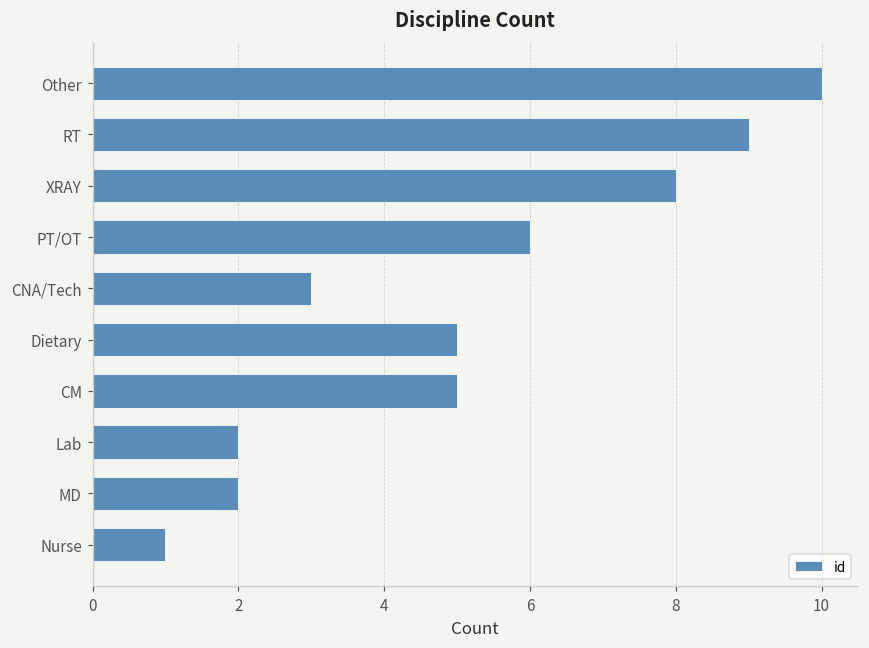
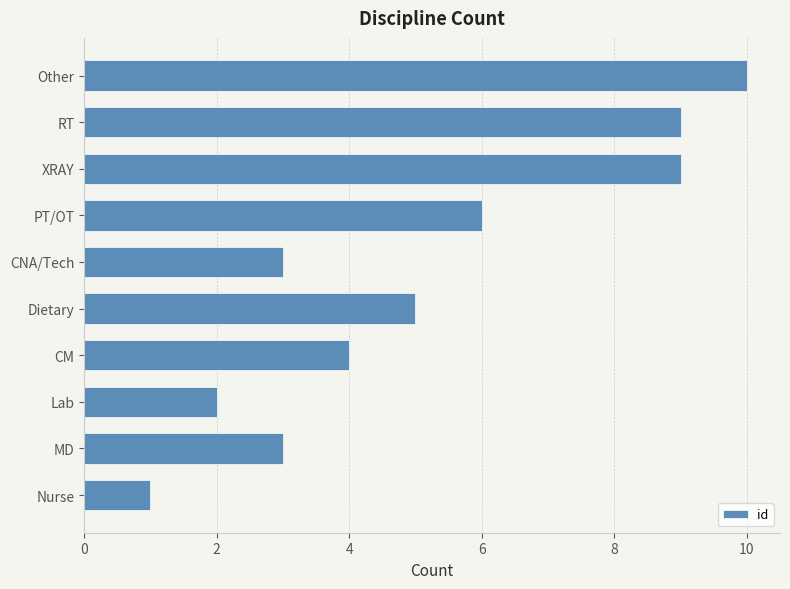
XRAY: 8 -> 9
CM: 5 -> 4
MD: 2 -> 3
